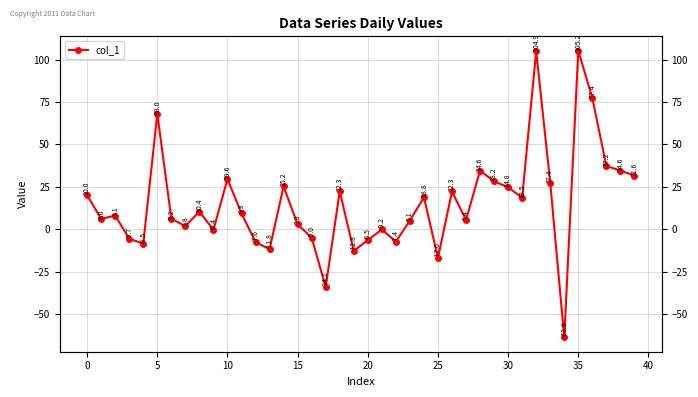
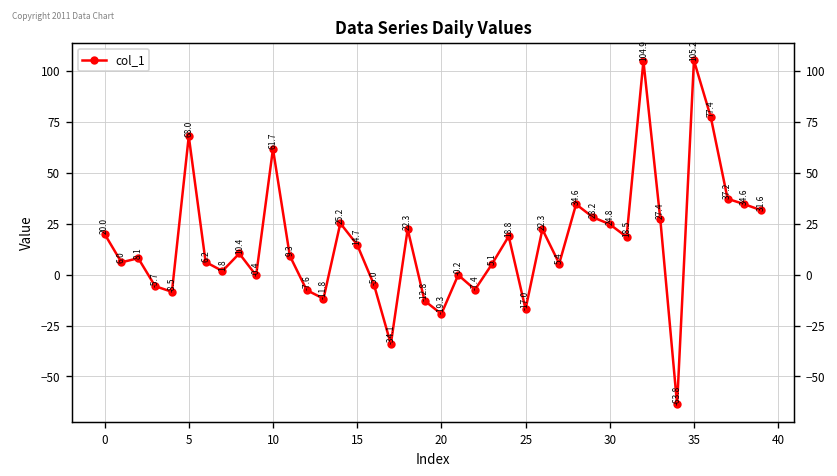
10: 29.6 -> 61.7
15: 2.8 -> 14.7
20: -6.5 -> -19.3
